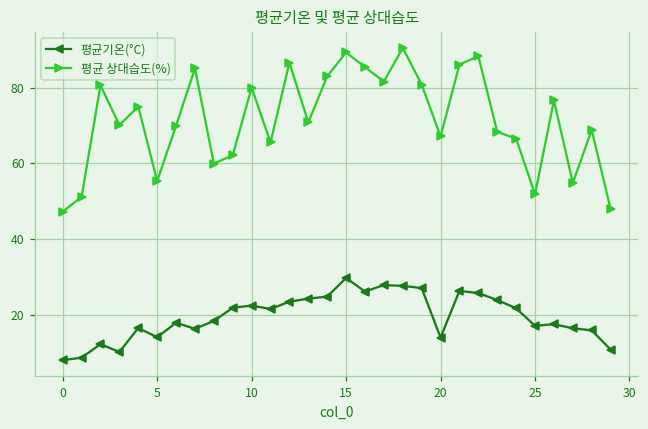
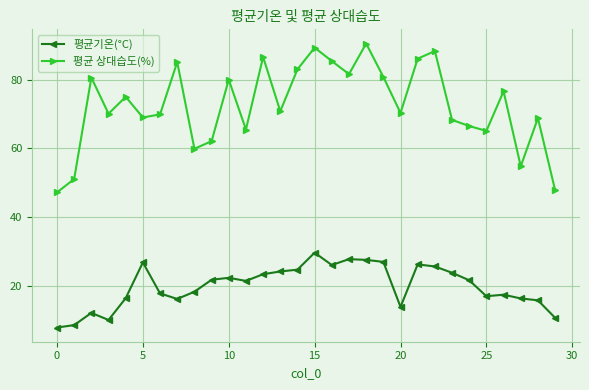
평균기온(°C), 5: 14 -> 27
평균 상대습도(%), 5: 55 -> 69
평균 상대습도(%), 20: 67 -> 70
평균 상대습도(%), 25: 52 -> 65
